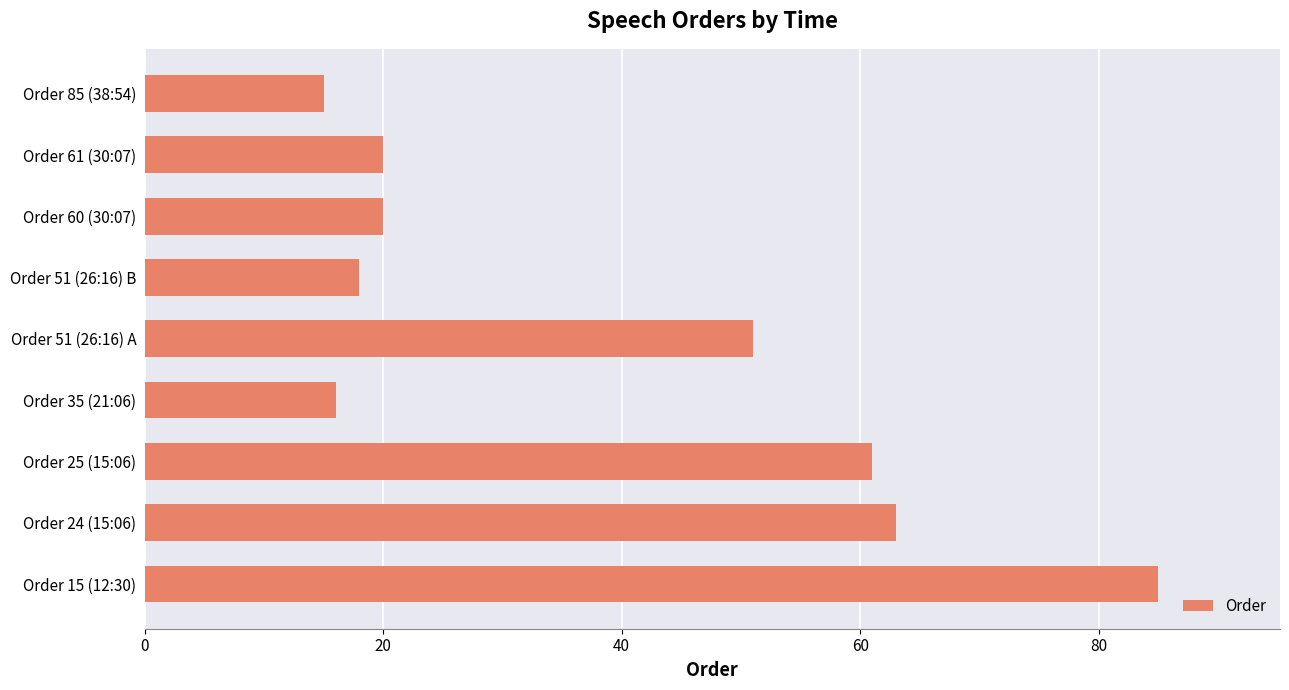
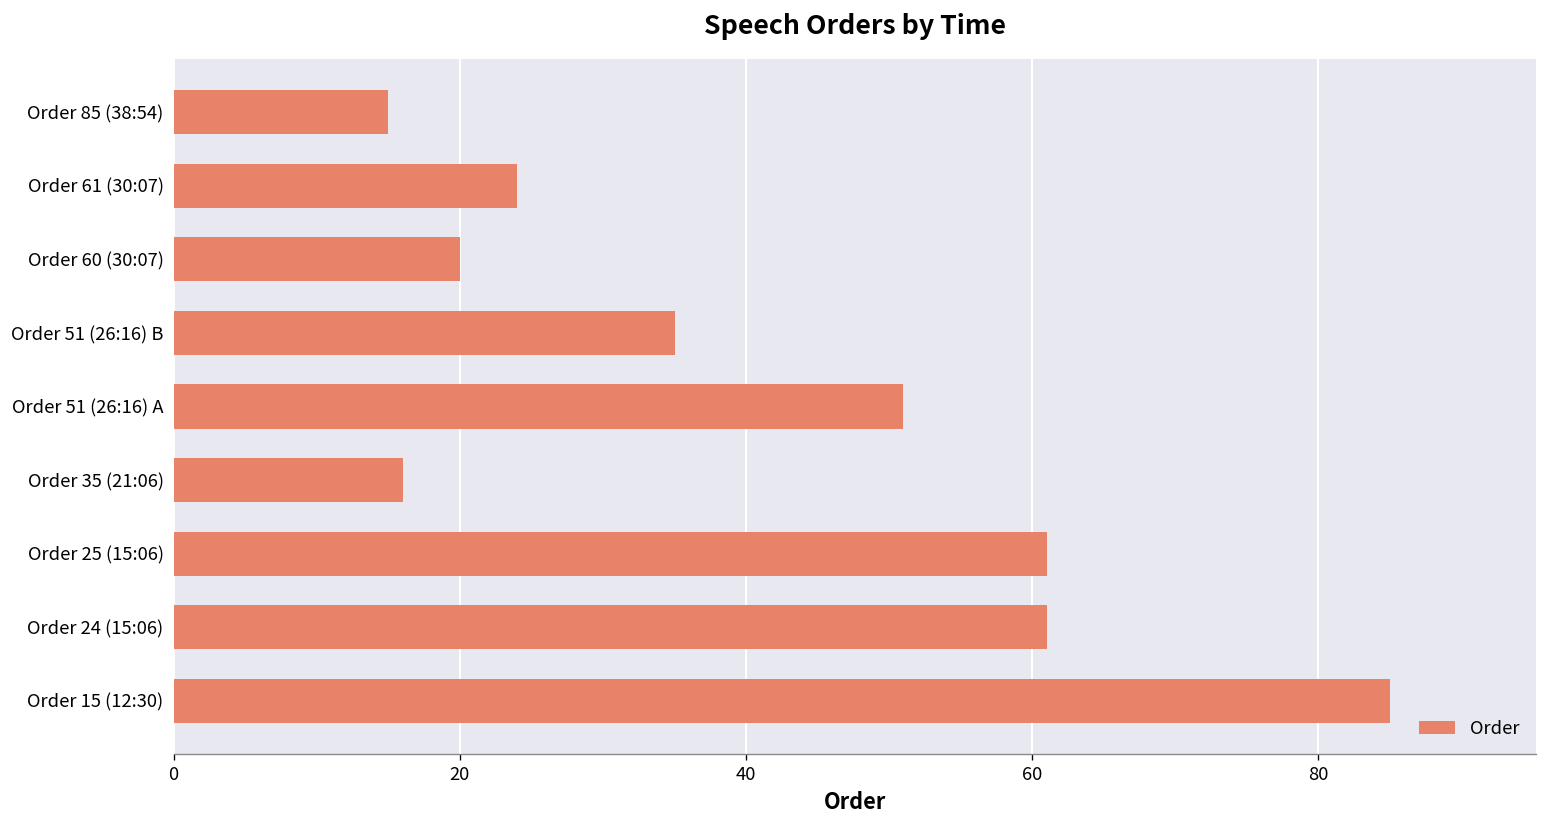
Order 61 (30:07): 20 -> 24
Order 51 (26:16) B: 18 -> 35
Order 24 (15:06): 63 -> 61
